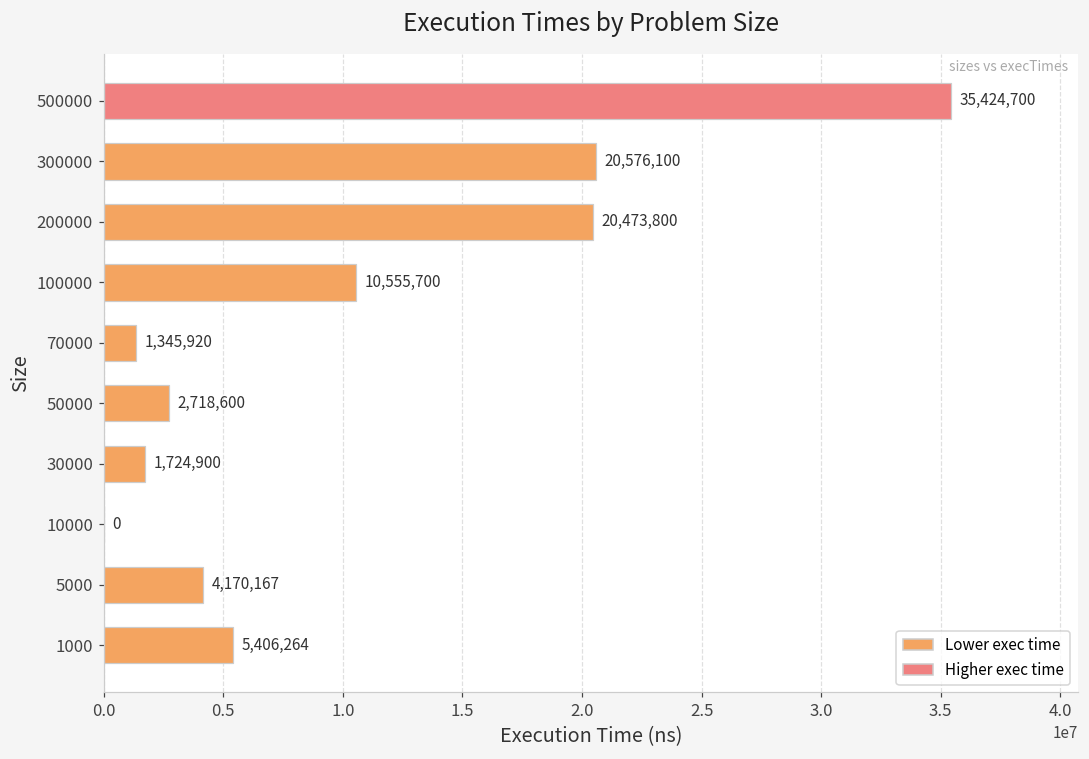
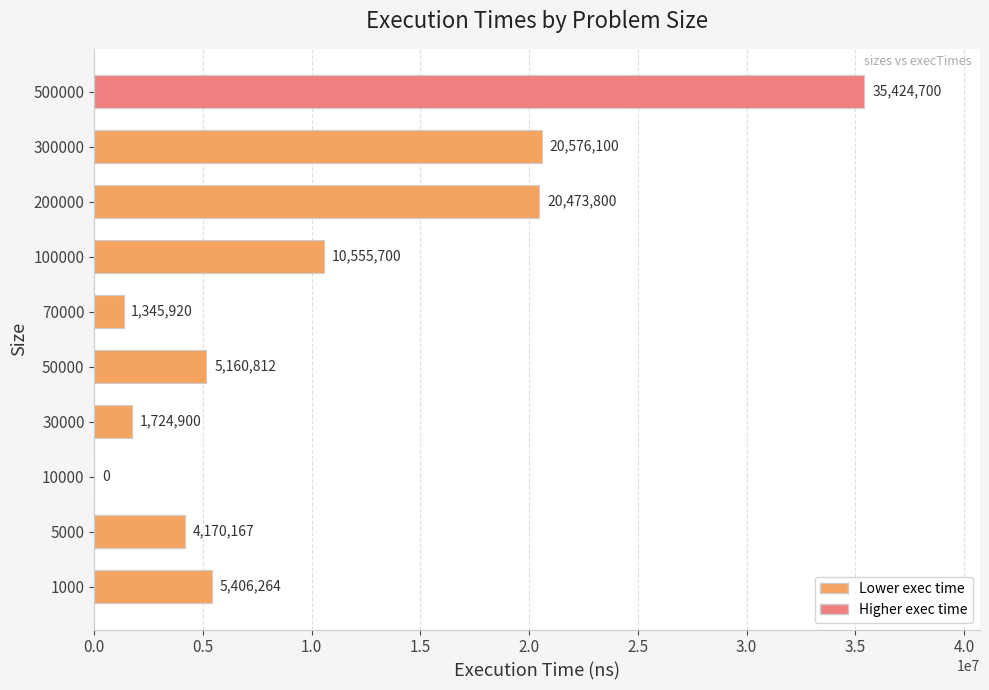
50000: 2,718,600 -> 5,160,812
